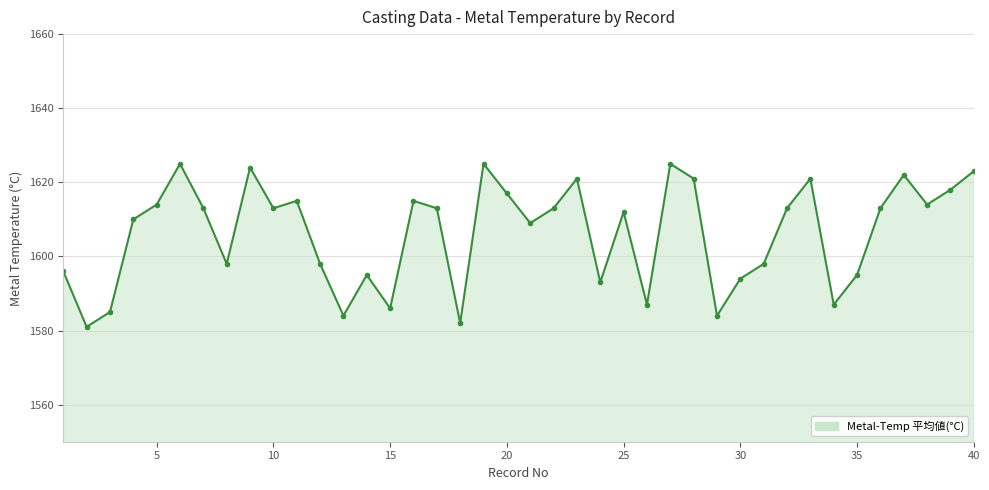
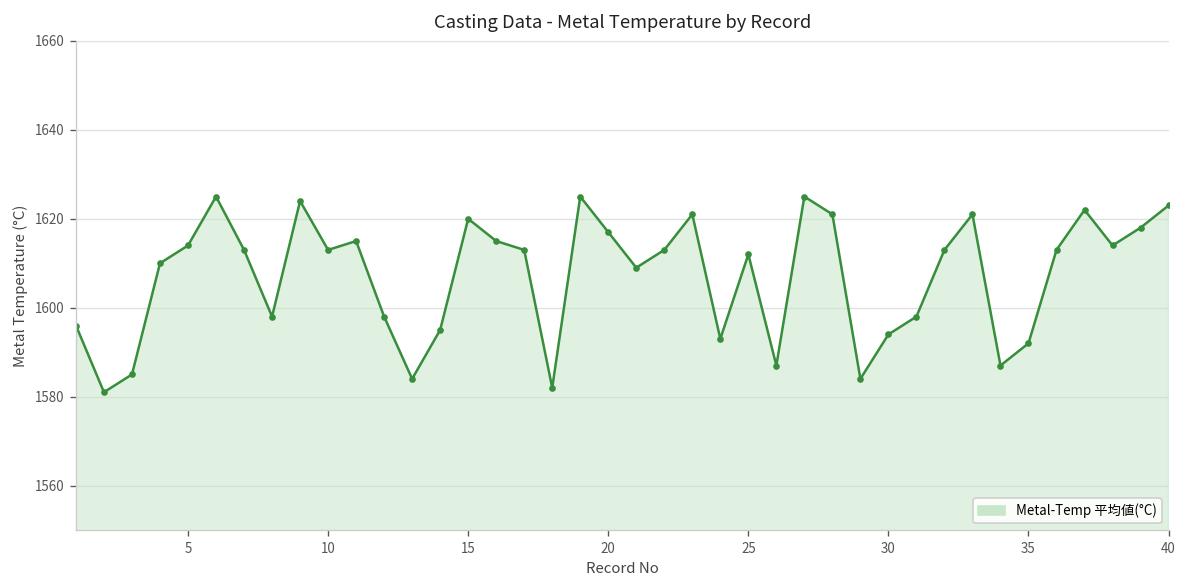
15: 1586 -> 1620
35: 1595 -> 1592
